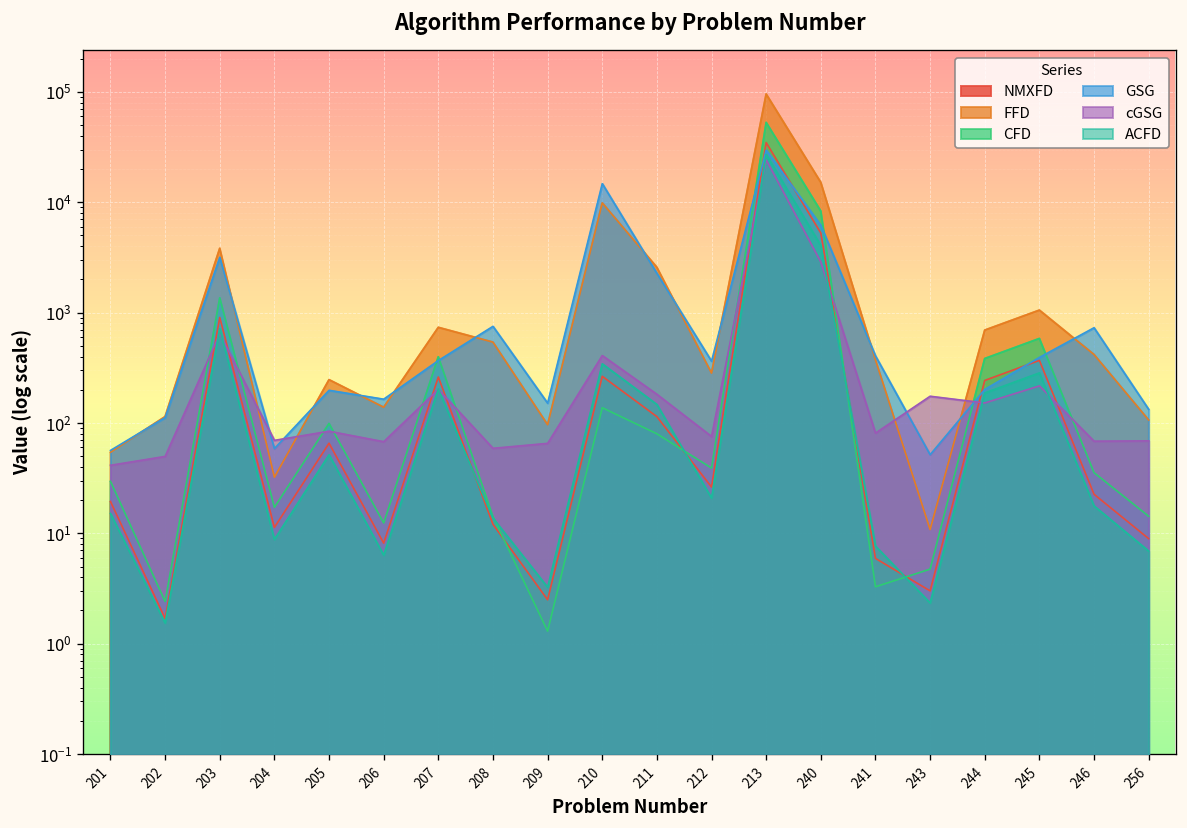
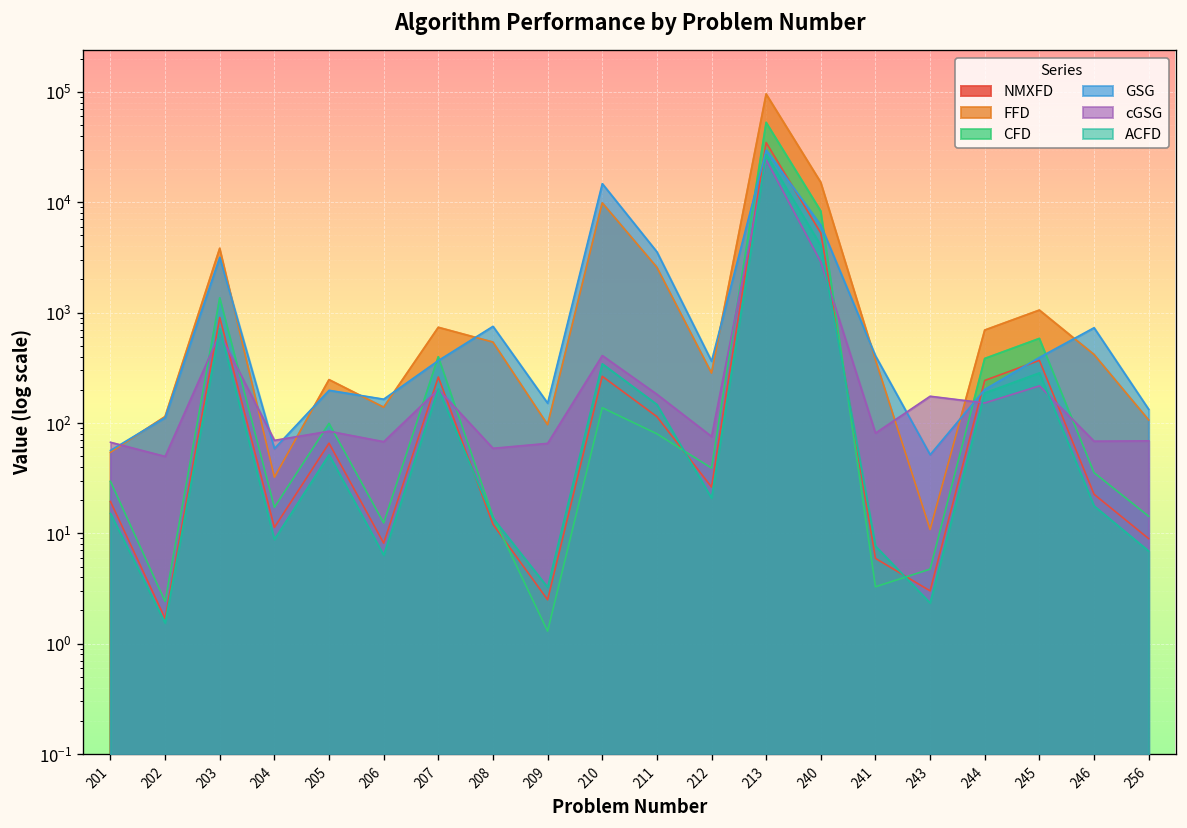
cGSG, 201: 40 -> 70
GSG, 211: 2300 -> 3600
